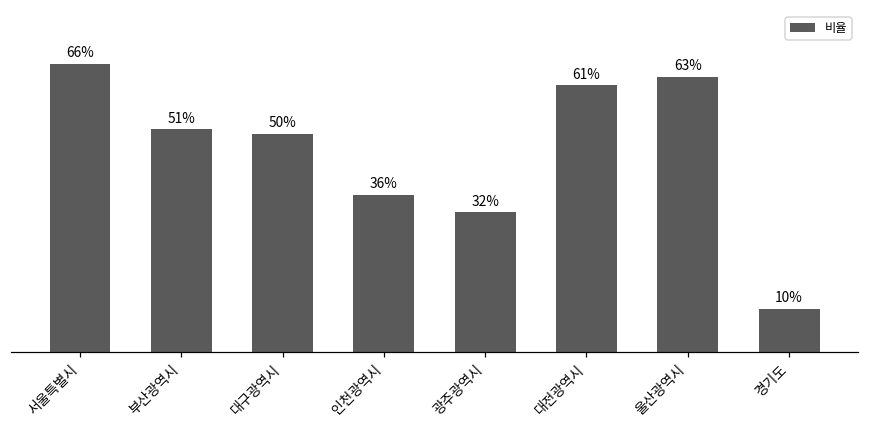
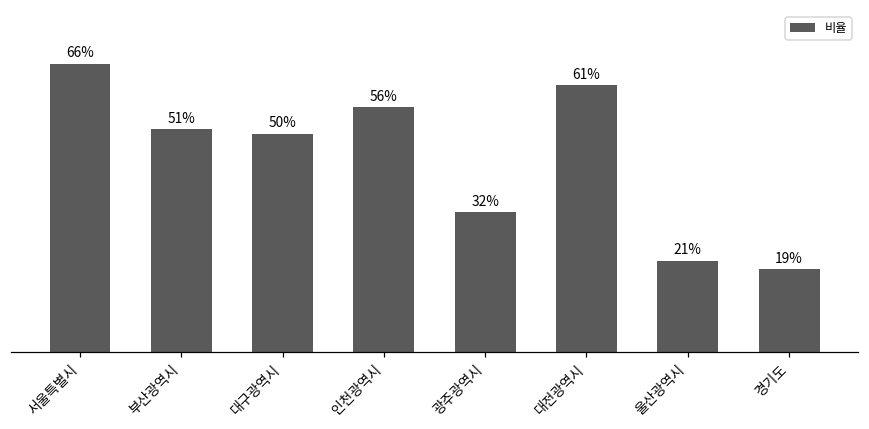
인천광역시: 36% -> 56%
울산광역시: 63% -> 21%
경기도: 10% -> 19%
